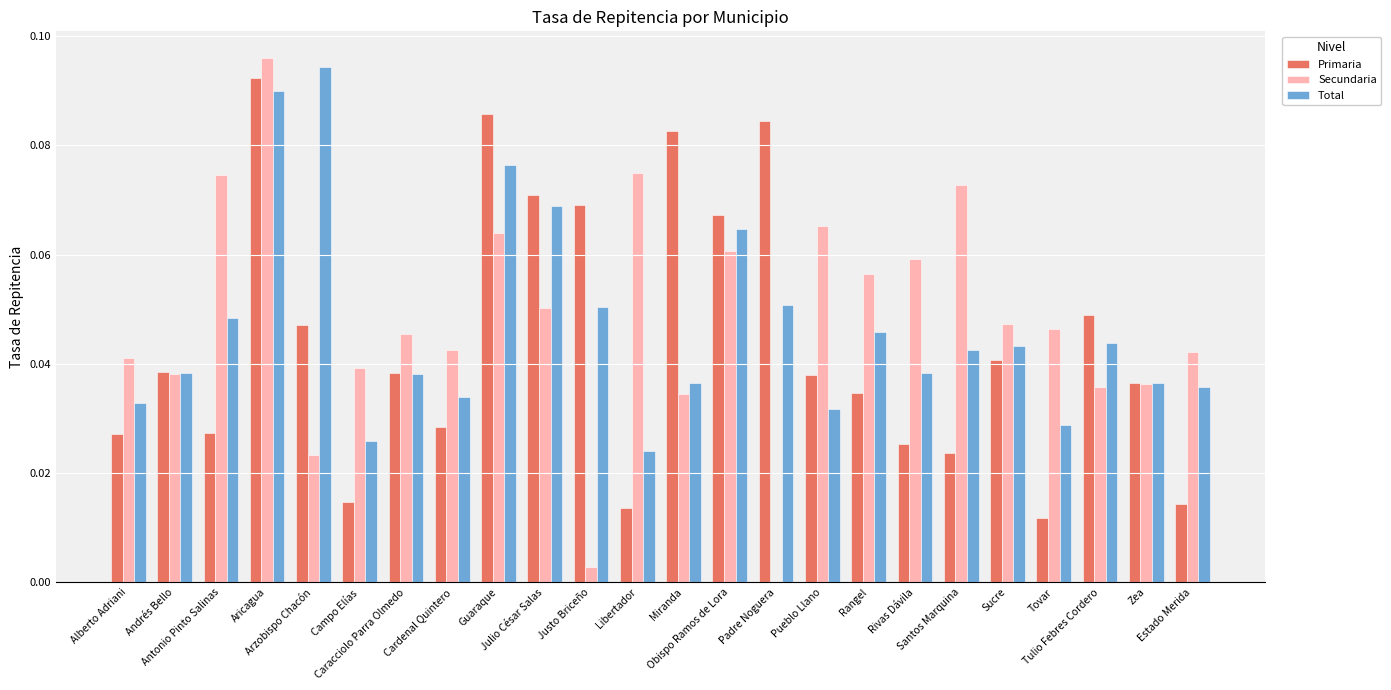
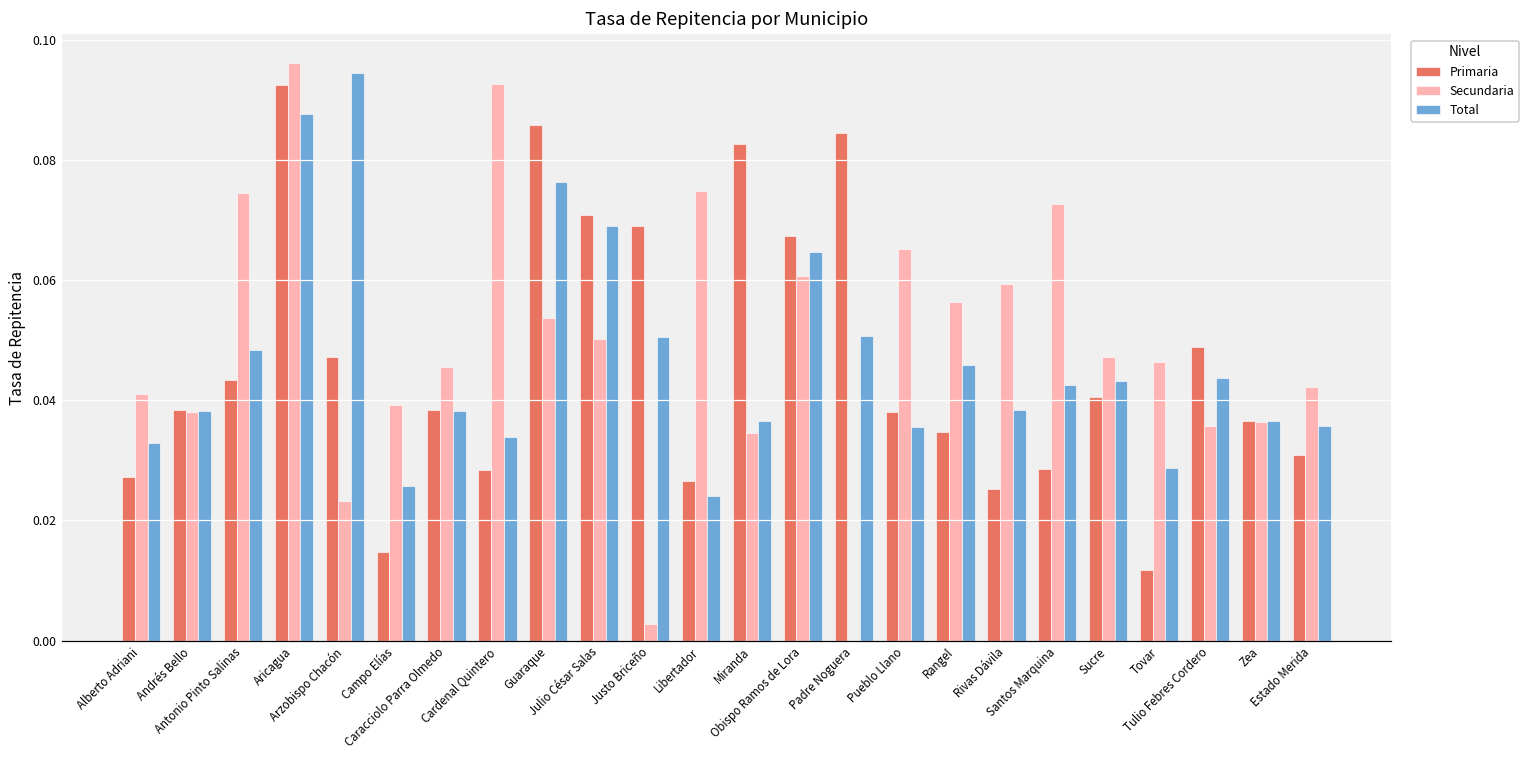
Primaria, Antonio Pinto Salinas: 0.027 -> 0.043
Total, Aricagua: 0.090 -> 0.088
Secundaria, Cardenal Quintero: 0.043 -> 0.093
Secundaria, Guaraque: 0.064 -> 0.054
Primaria, Libertador: 0.014 -> 0.026
Total, Pueblo Llano: 0.032 -> 0.035
Primaria, Santos Marquina: 0.024 -> 0.029
Primaria, Estado Merida: 0.014 -> 0.031
